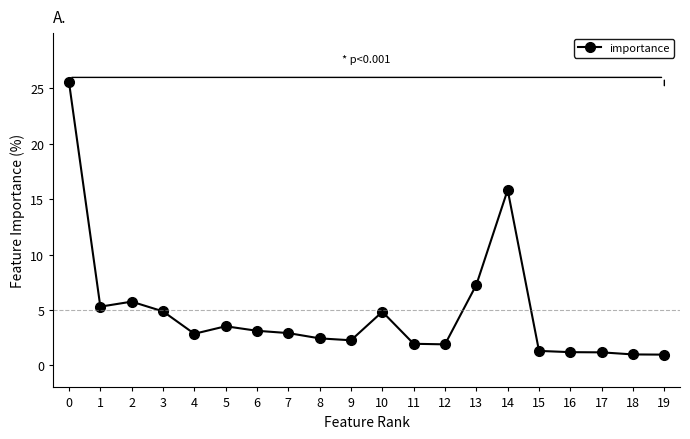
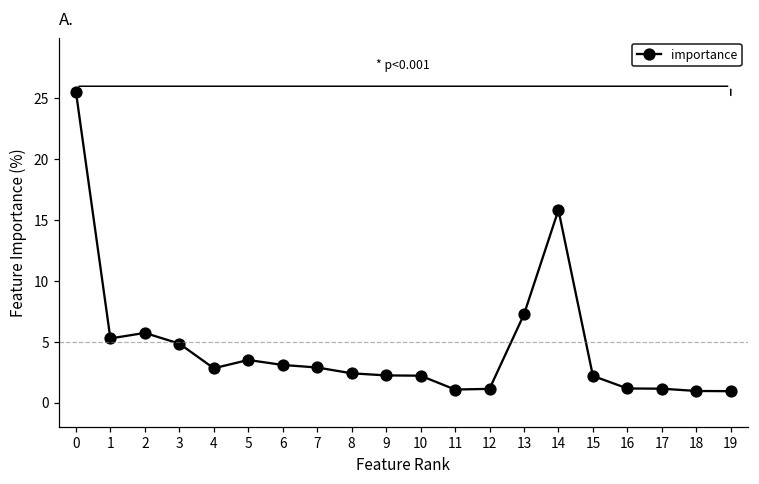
10: 4.8 -> 2.2
11: 1.9 -> 1.1
12: 1.9 -> 1.2
15: 1.3 -> 2.2
